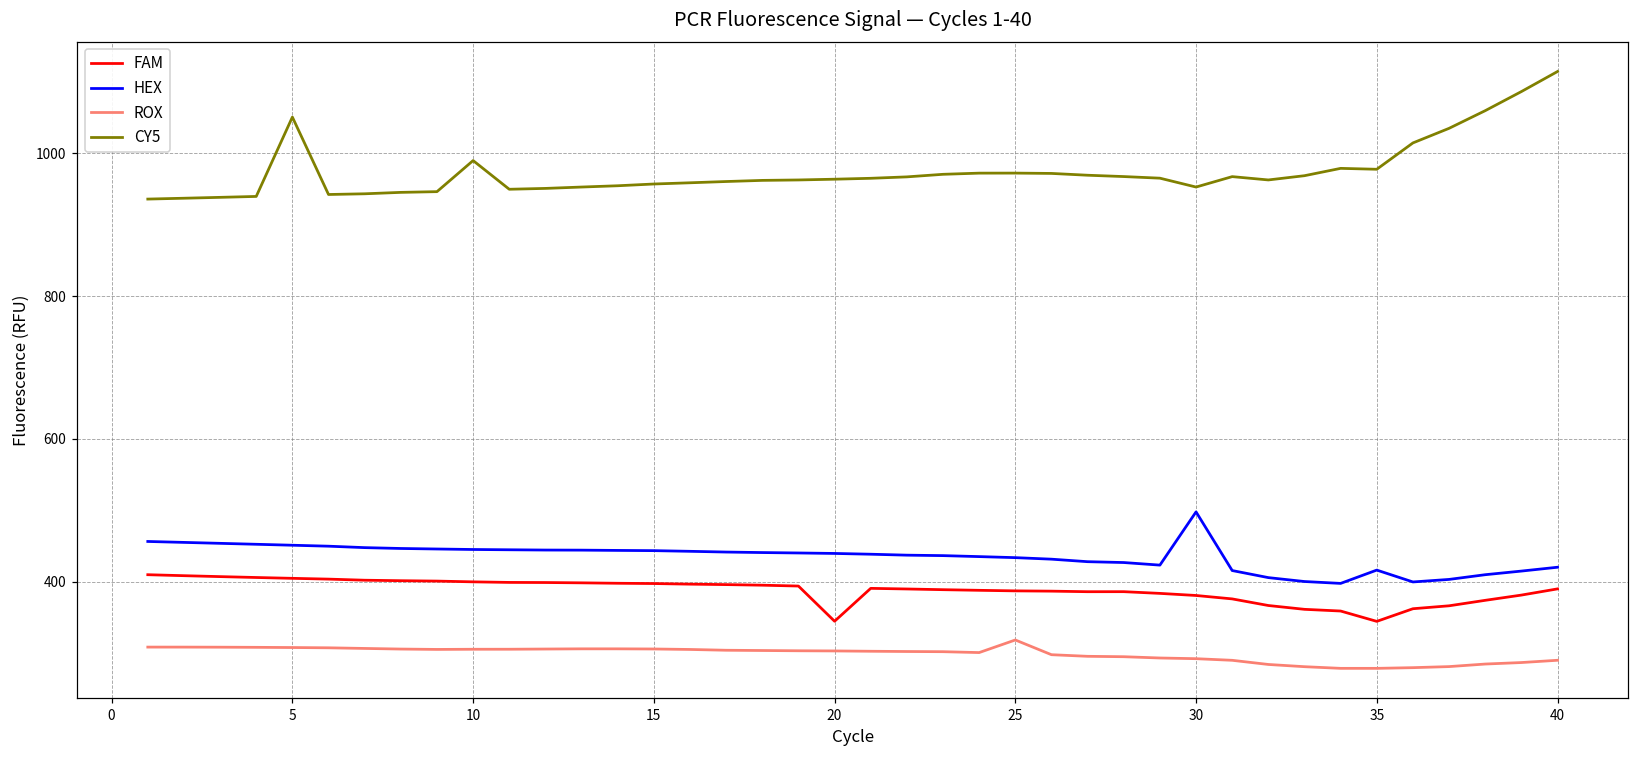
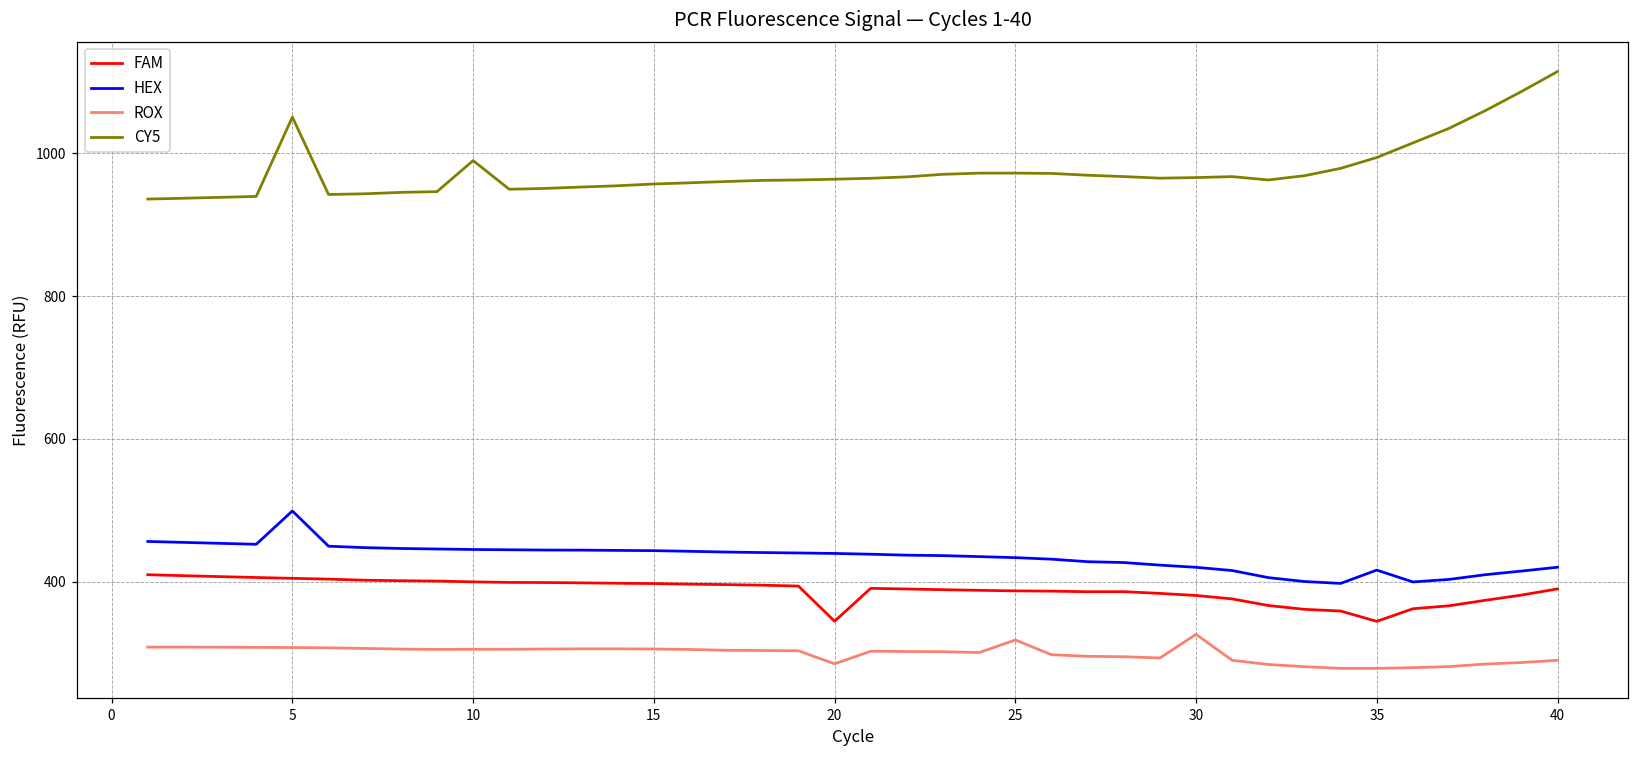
HEX, 5: 450 -> 500
ROX, 20: 300 -> 290
HEX, 30: 500 -> 420
ROX, 30: 290 -> 330
CY5, 30: 950 -> 970
CY5, 35: 980 -> 990
